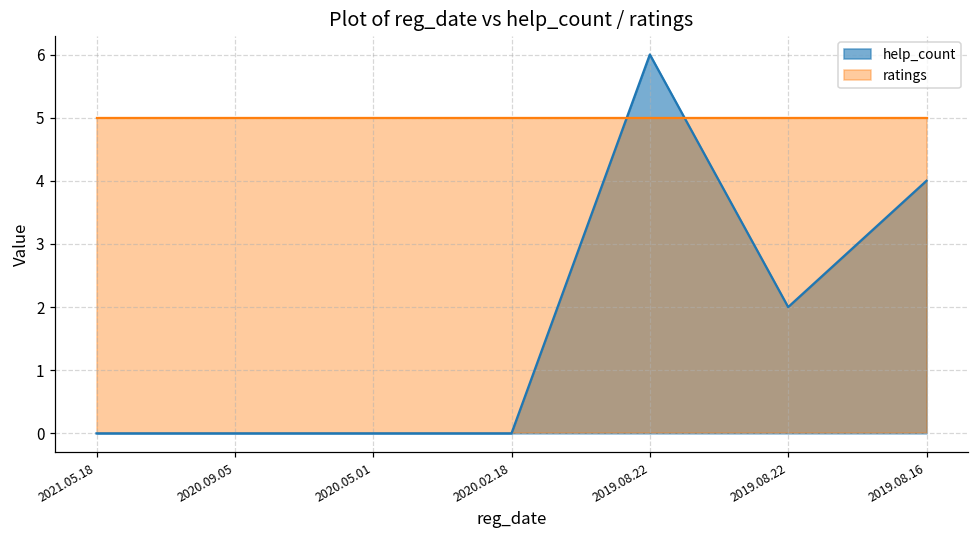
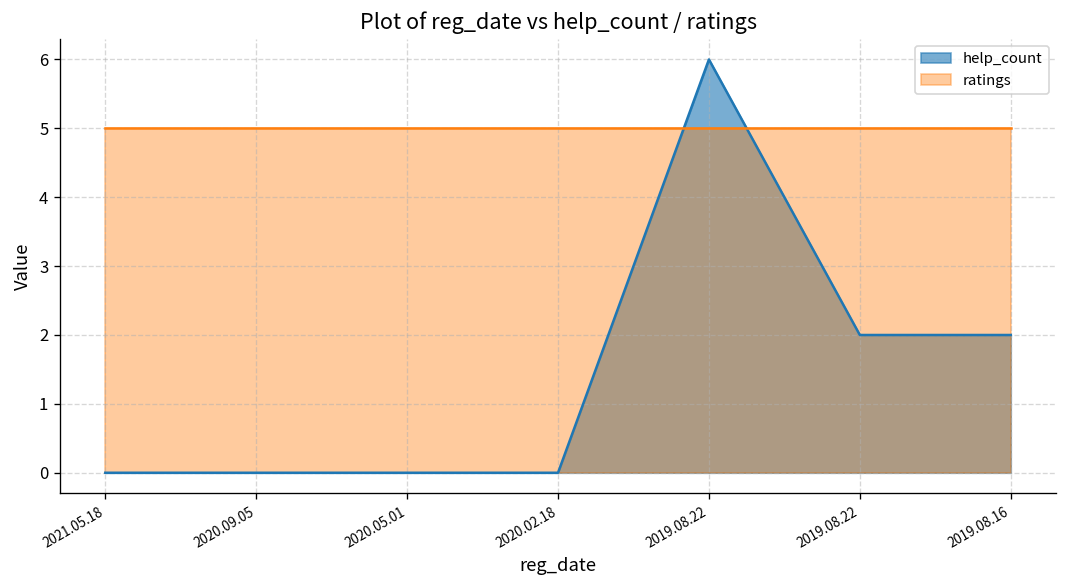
help_count, 2019.08.16: 4 -> 2
